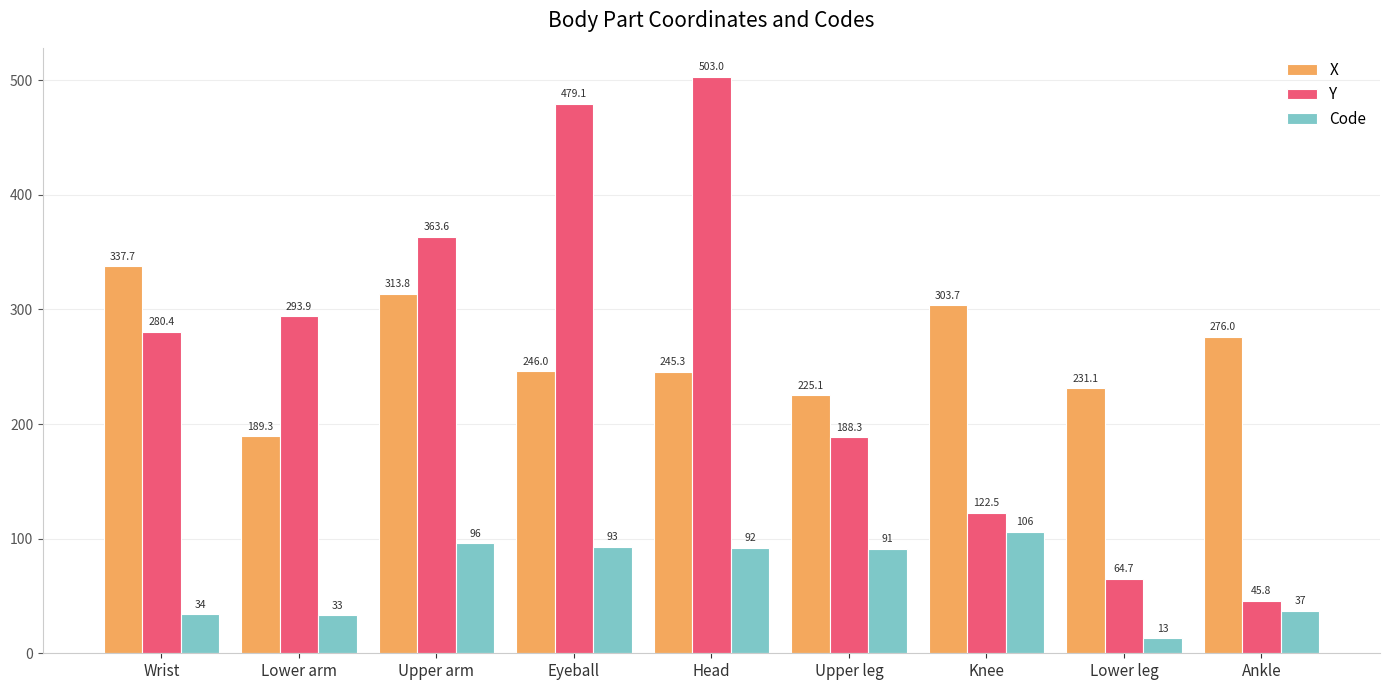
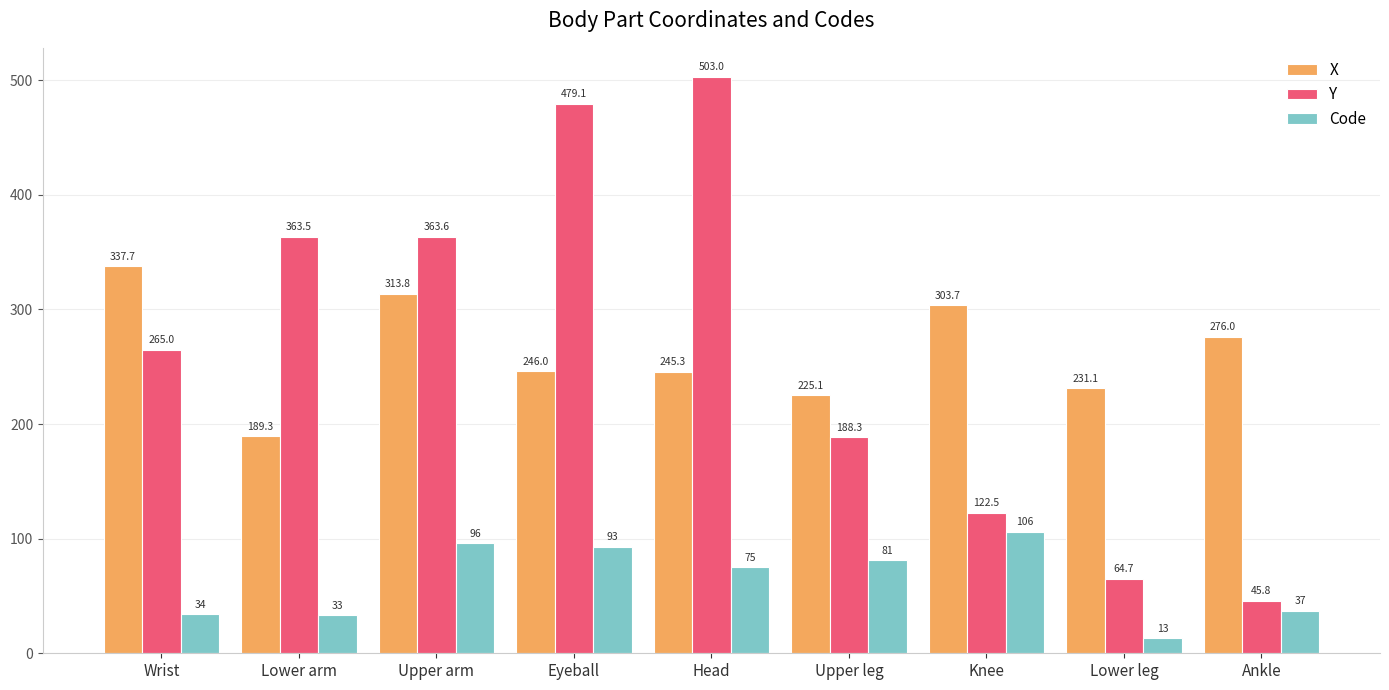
Y, Wrist: 280.4 -> 265.0
Y, Lower arm: 293.9 -> 363.5
Code, Head: 92 -> 75
Code, Upper leg: 91 -> 81
